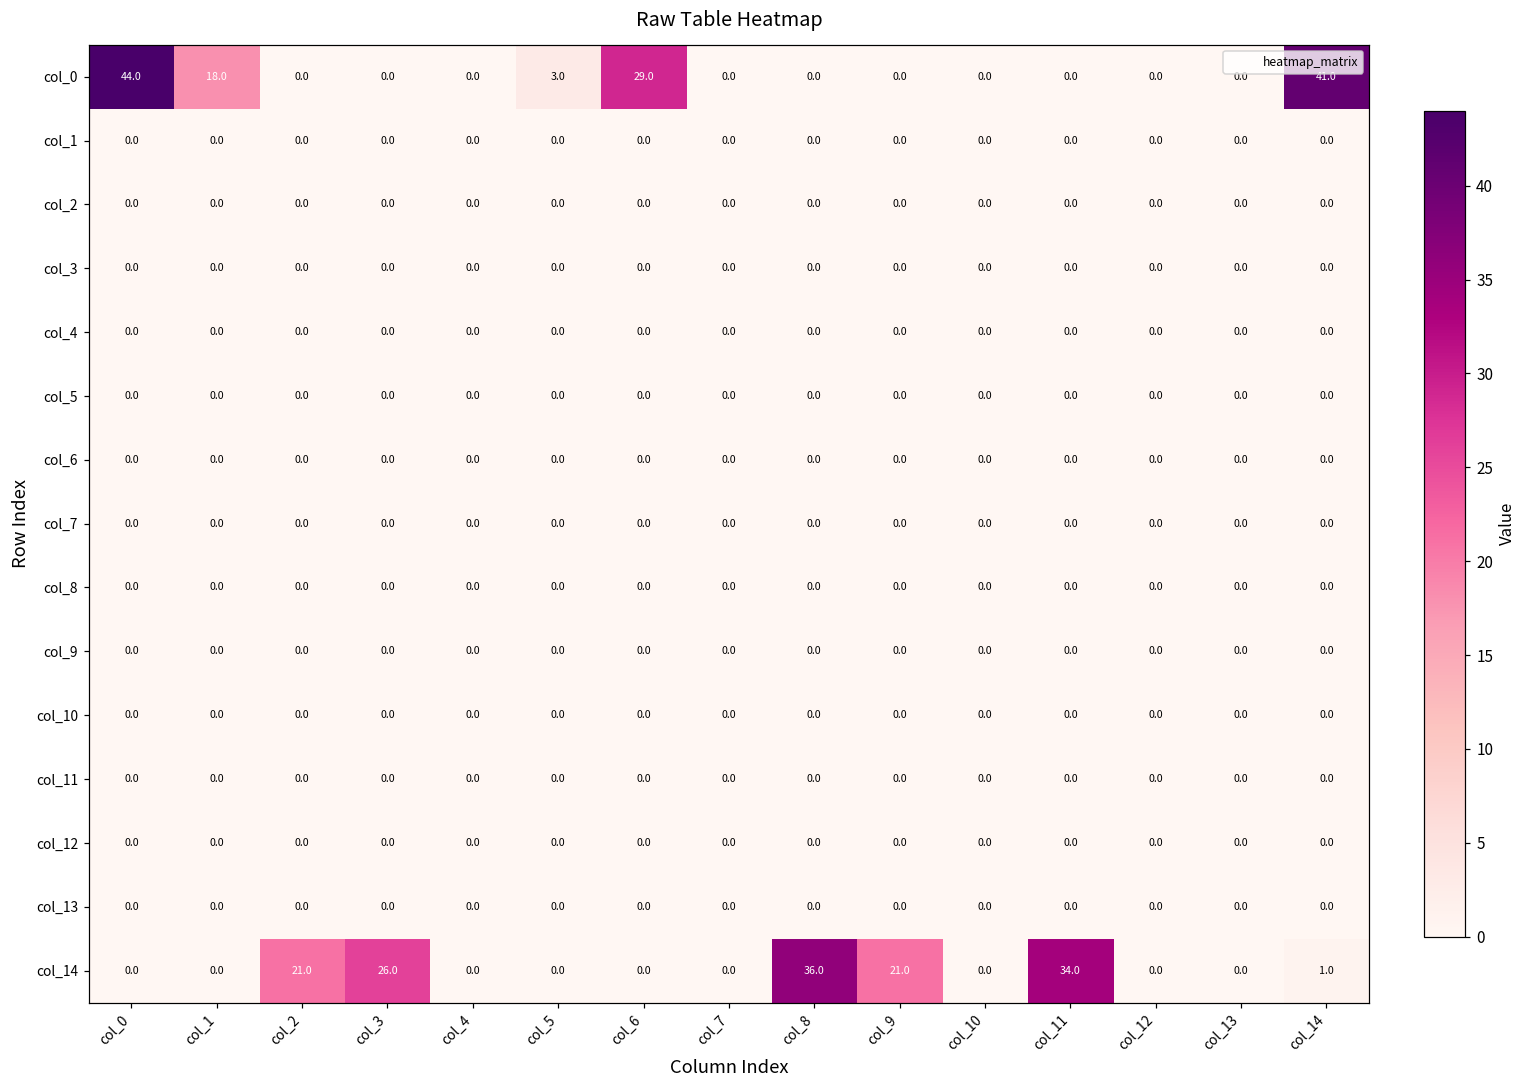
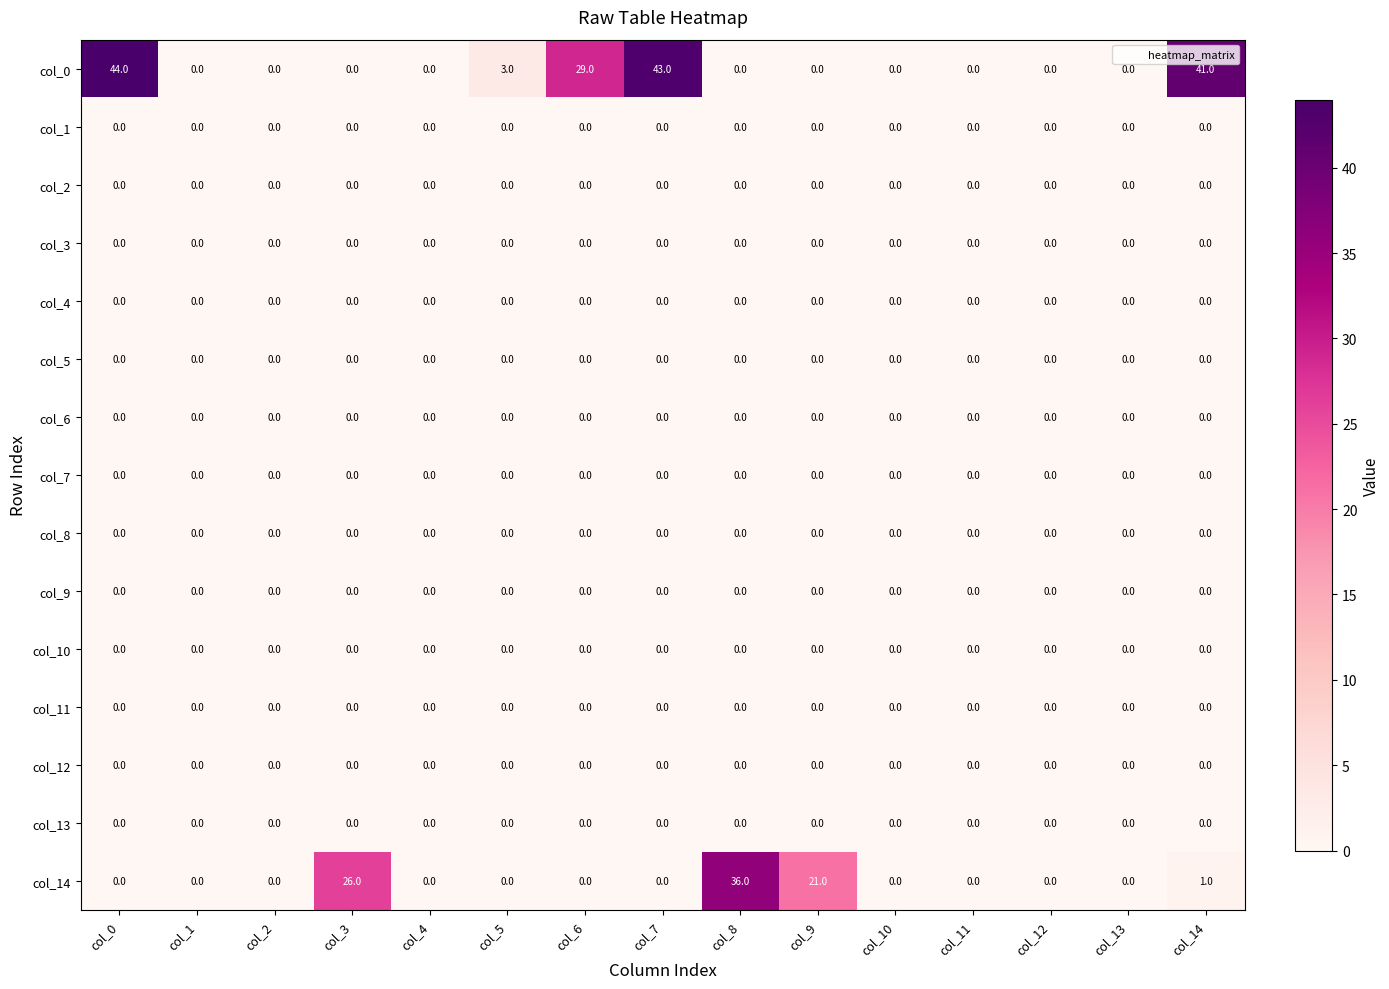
col_0, col_1: 18.0 -> 0.0
col_0, col_7: 0.0 -> 43.0
col_14, col_2: 21.0 -> 0.0
col_14, col_11: 34.0 -> 0.0
